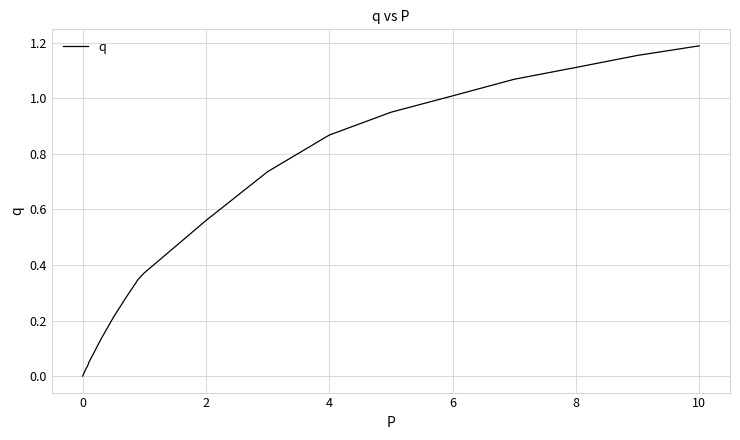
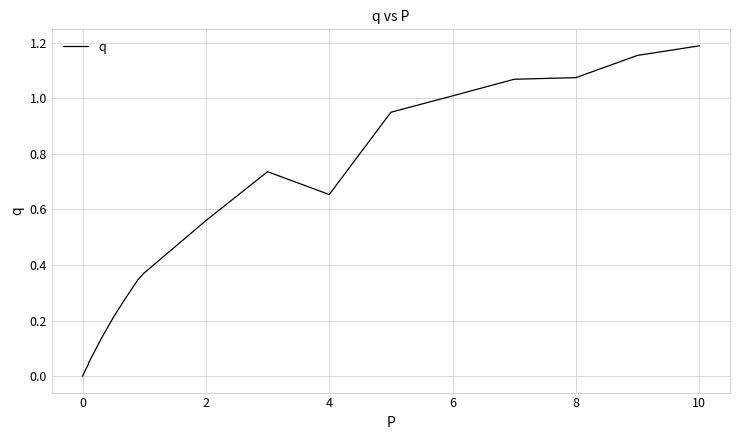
4: 0.87 -> 0.65
8: 1.11 -> 1.07
